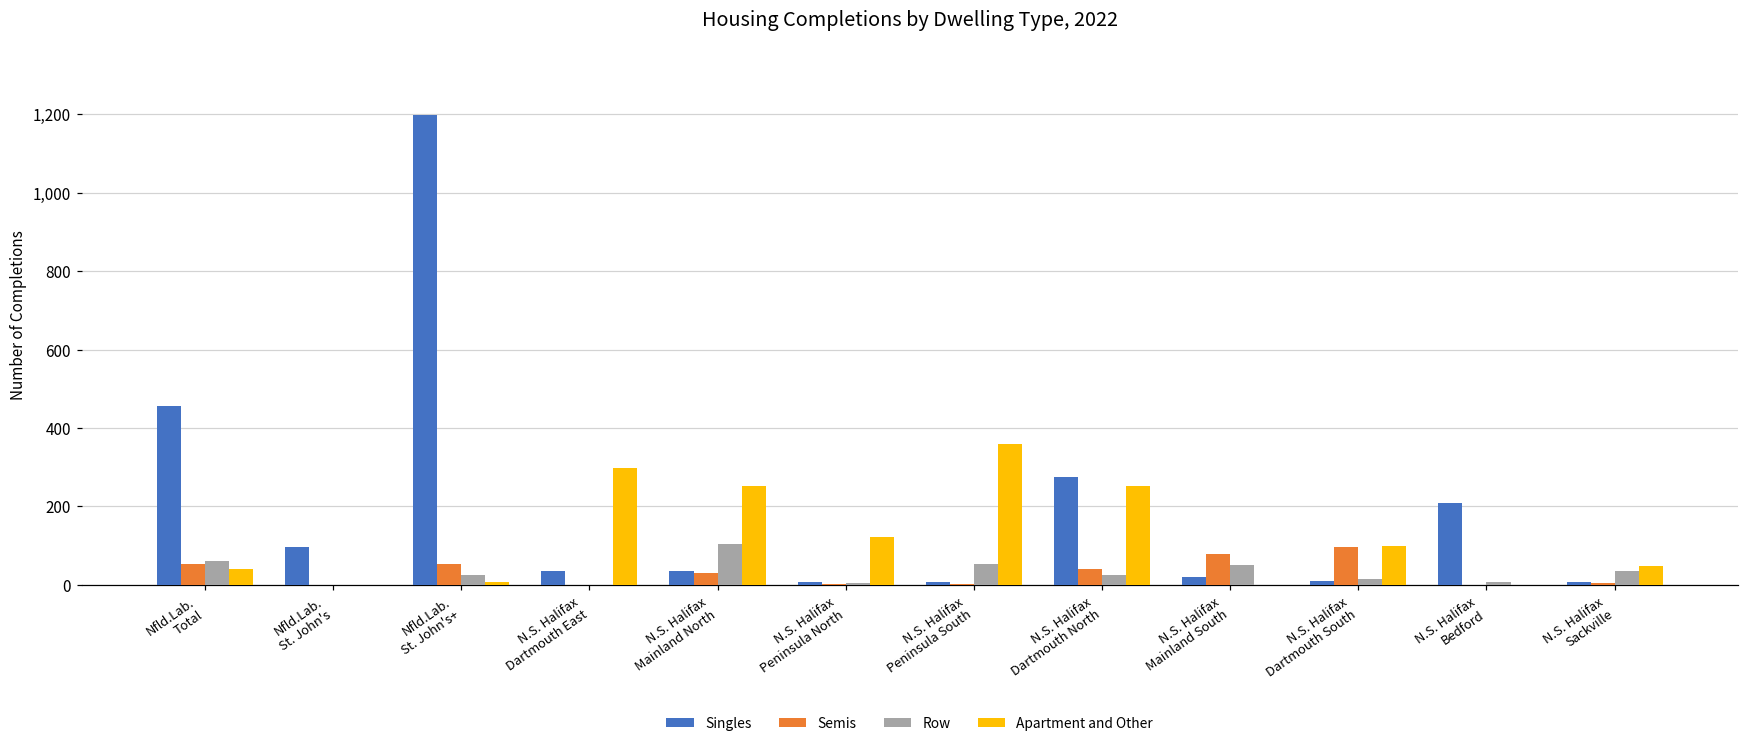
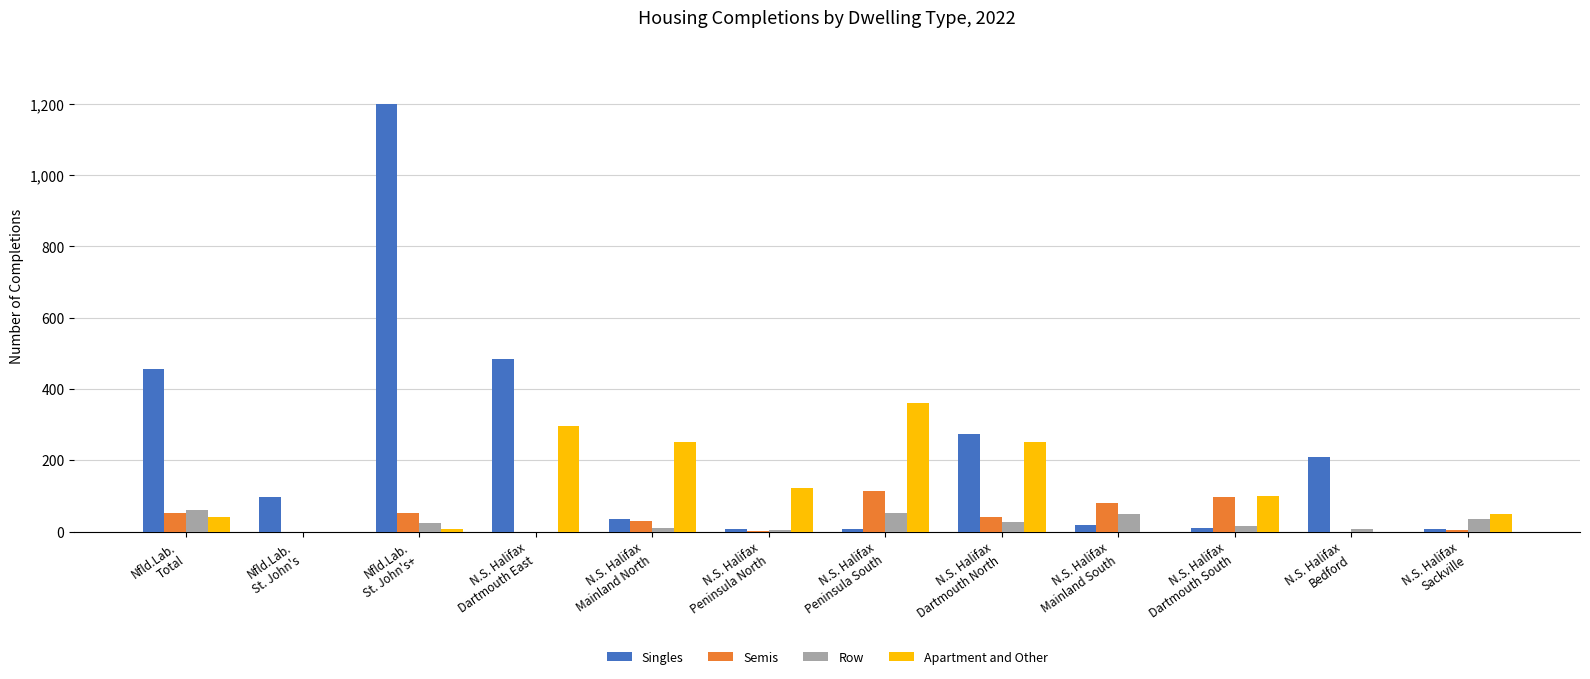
Singles, N.S. Halifax Dartmouth East: 40 -> 490
Row, N.S. Halifax Mainland North: 110 -> 10
Semis, N.S. Halifax Peninsula South: 0 -> 110
